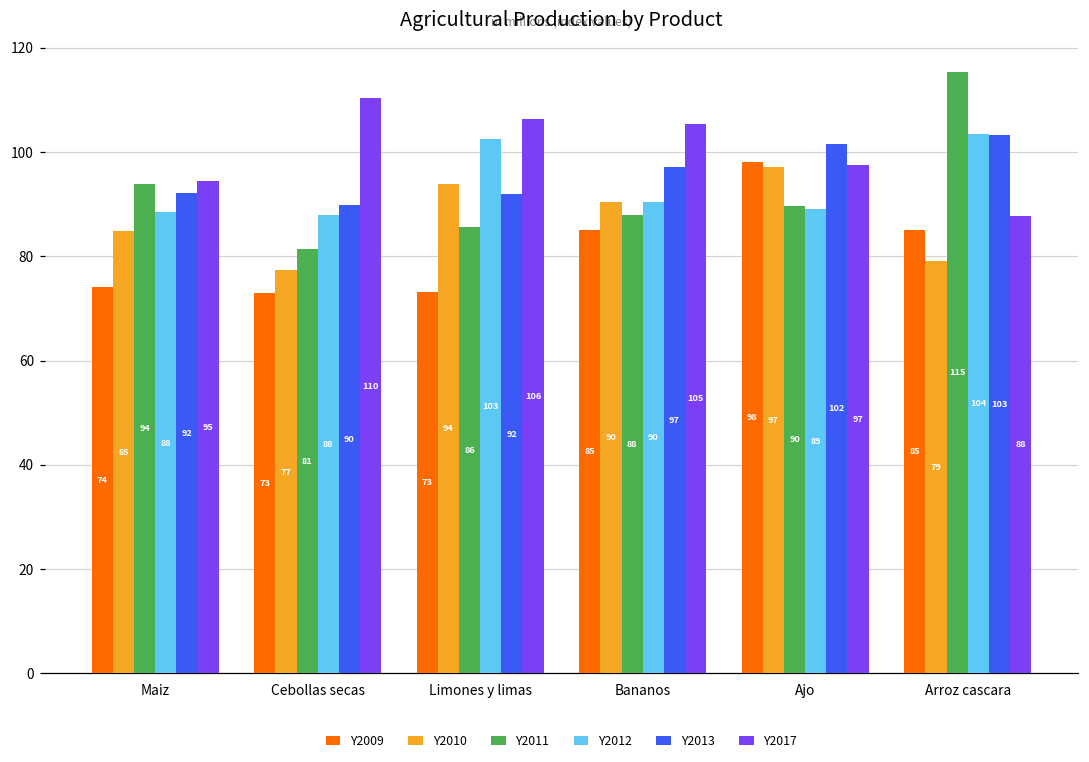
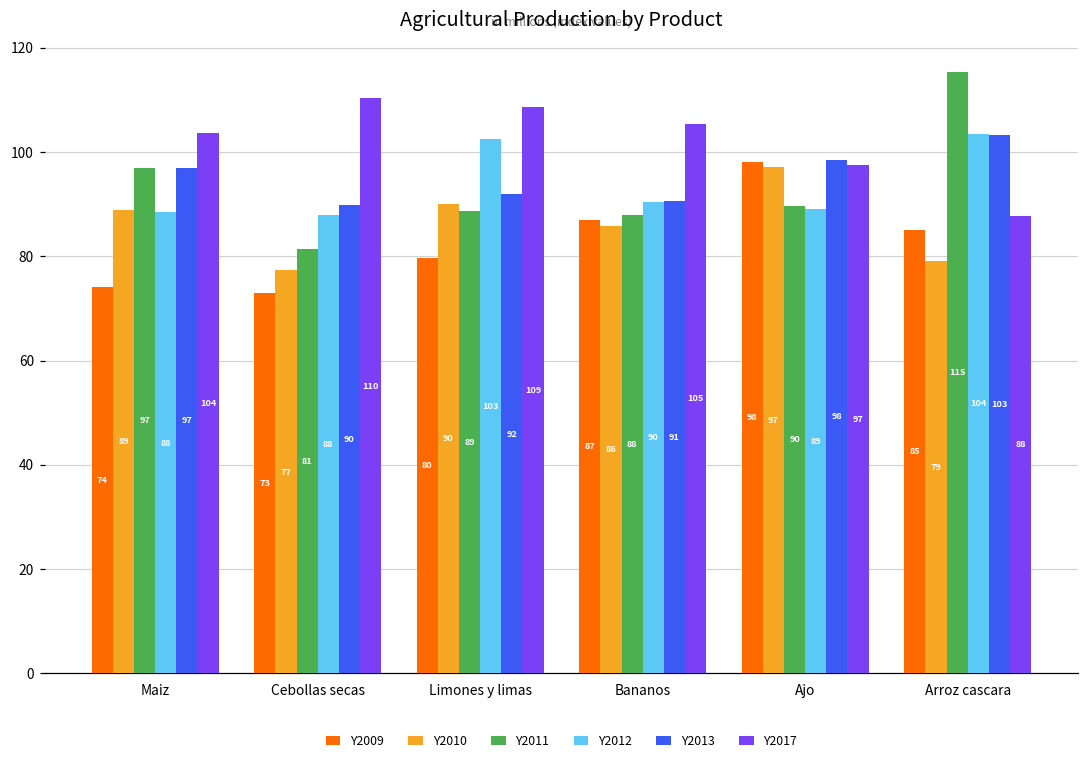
Y2010, Maiz: 85 -> 89
Y2011, Maiz: 94 -> 97
Y2013, Maiz: 92 -> 97
Y2017, Maiz: 95 -> 104
Y2009, Limones y limas: 73 -> 80
Y2010, Limones y limas: 94 -> 90
Y2011, Limones y limas: 86 -> 89
Y2017, Limones y limas: 106 -> 109
Y2009, Bananos: 85 -> 87
Y2010, Bananos: 90 -> 86
Y2013, Bananos: 97 -> 91
Y2013, Ajo: 102 -> 98
